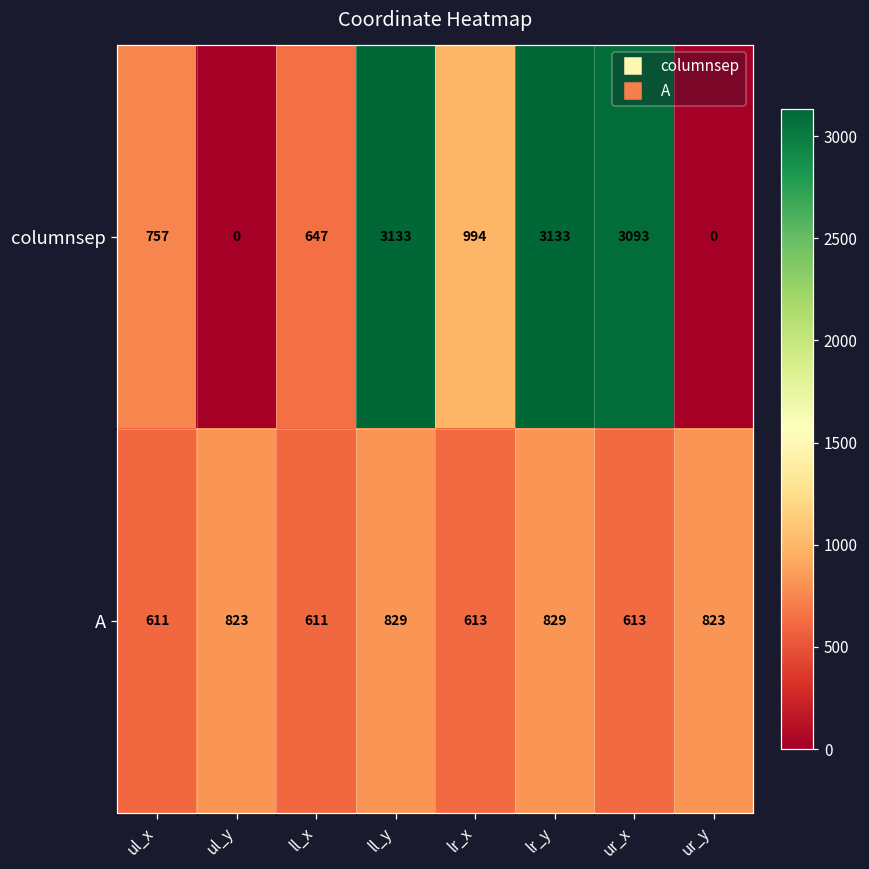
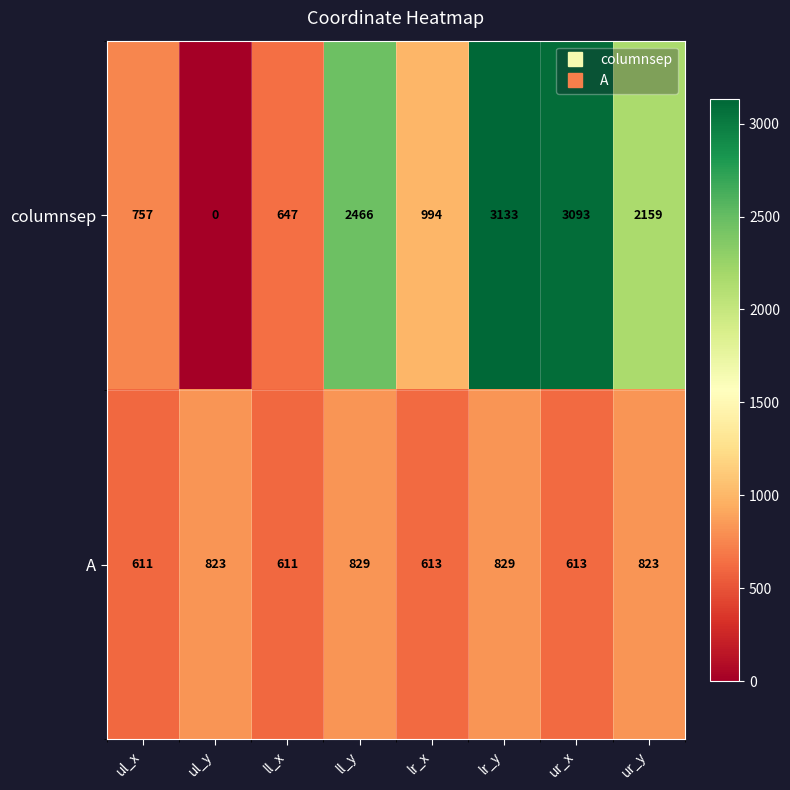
columnsep, ll_y: 3133 -> 2466
columnsep, ur_y: 0 -> 2159
